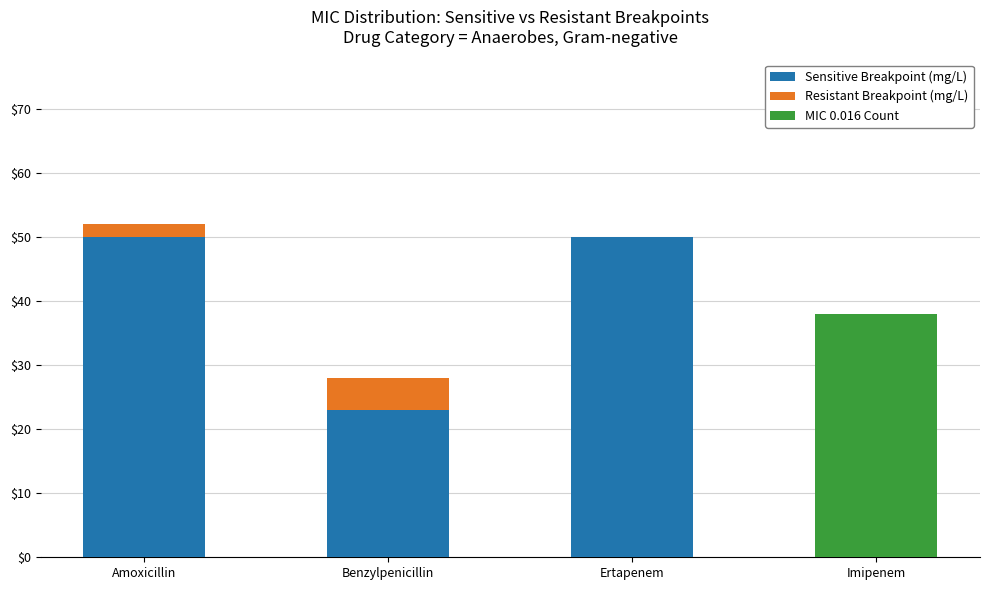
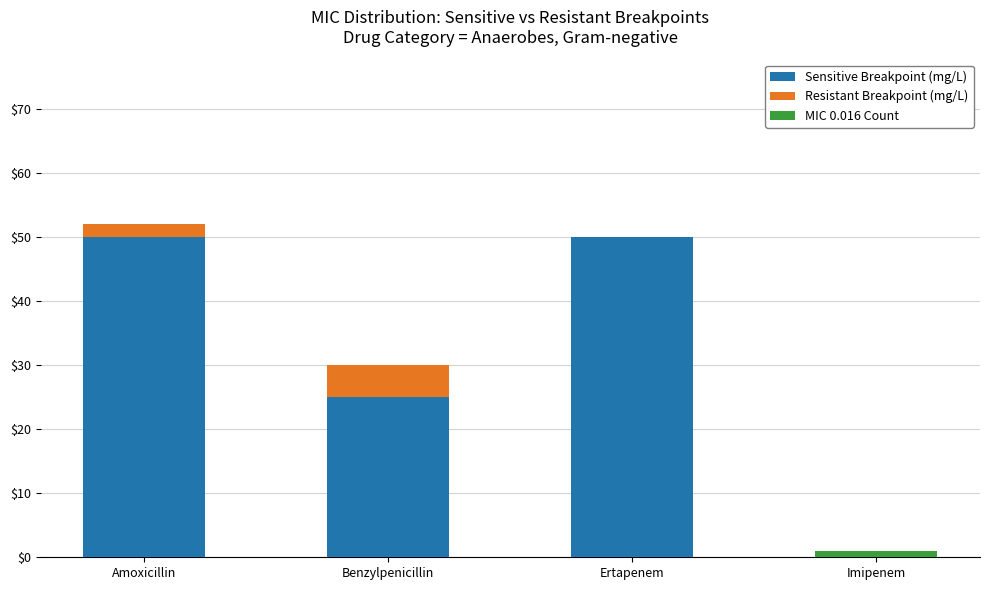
Sensitive Breakpoint (mg/L), Benzylpenicillin: $23 -> $25
MIC 0.016 Count, Imipenem: $38 -> $1
